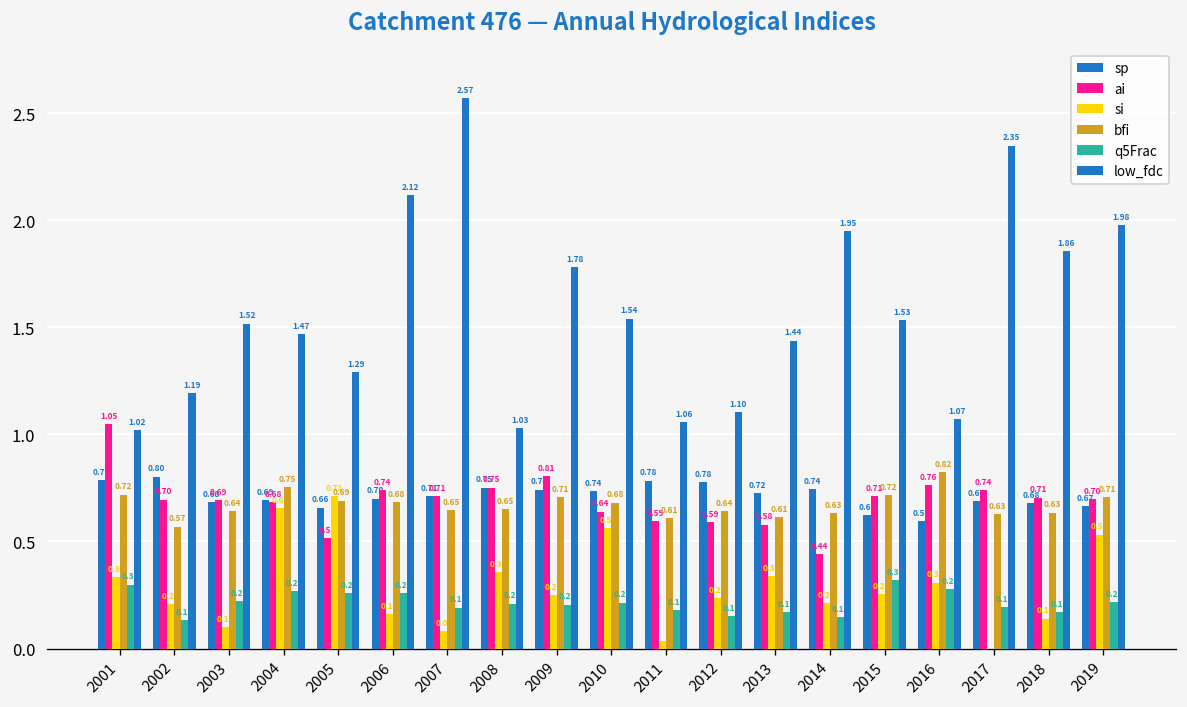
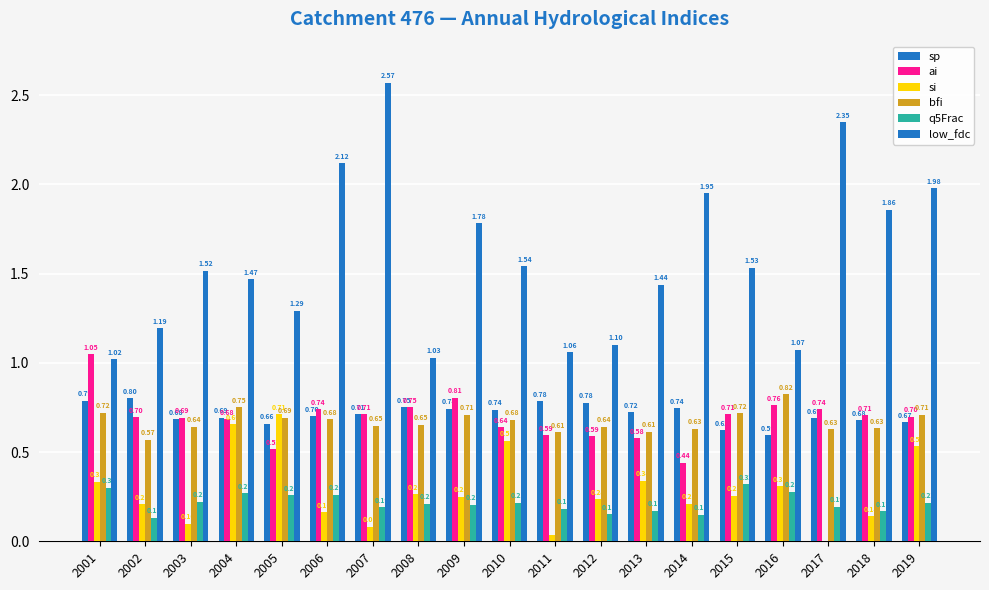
si, 2008: 0.36 -> 0.26
